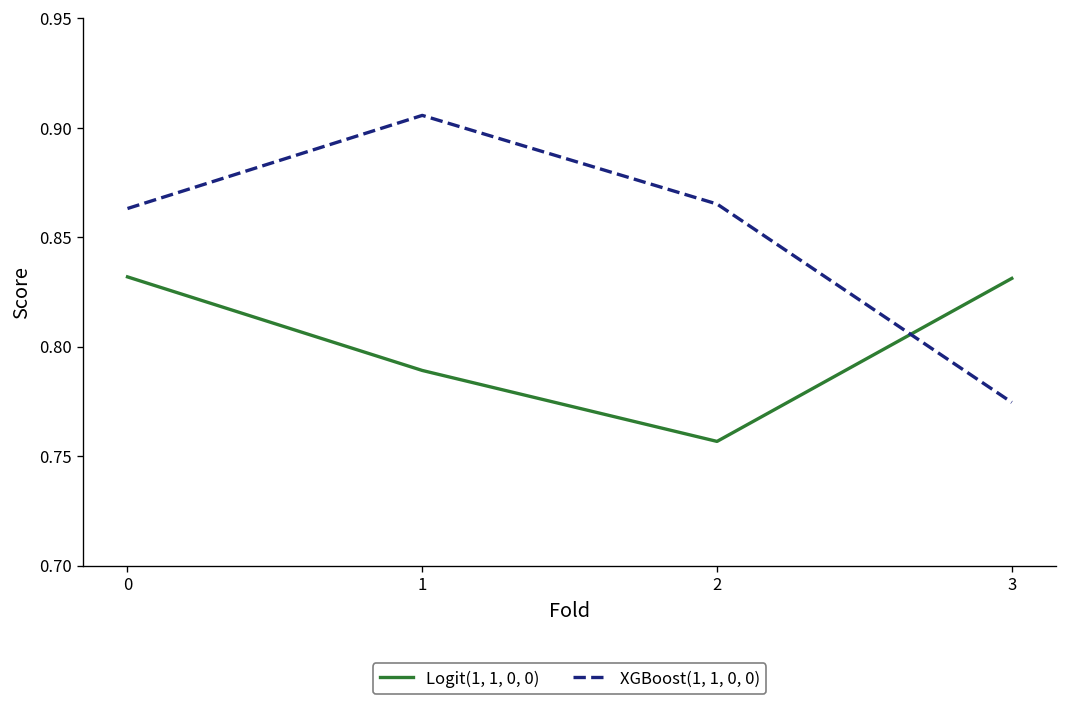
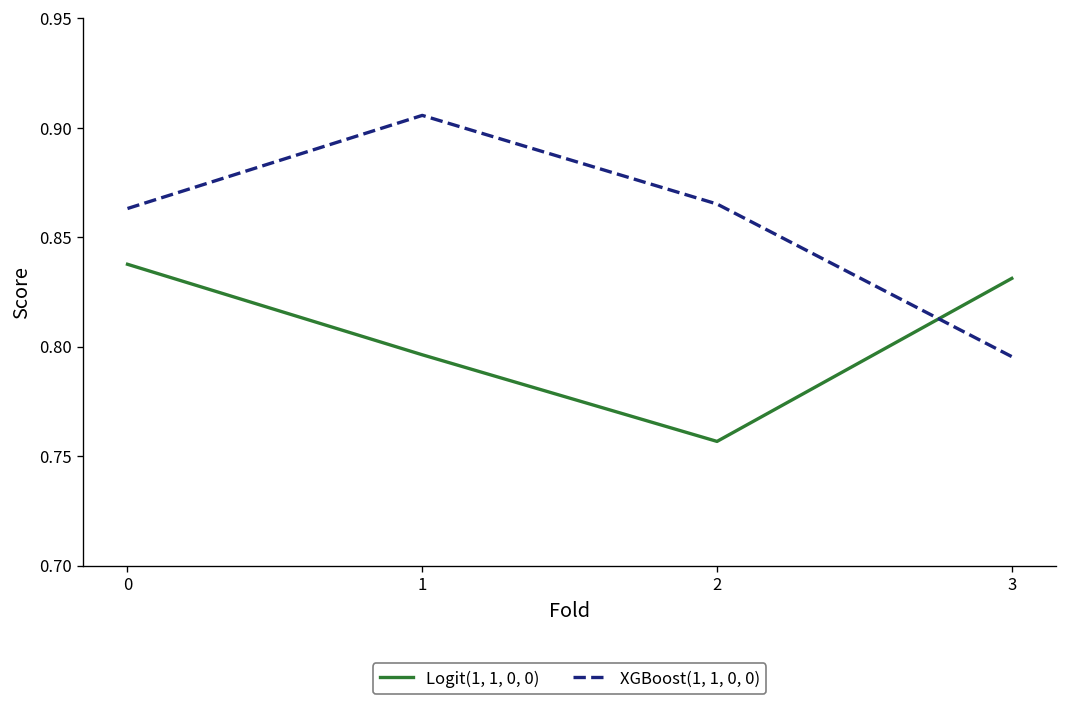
Logit(1, 1, 0, 0), 0: 0.832 -> 0.838
Logit(1, 1, 0, 0), 1: 0.789 -> 0.796
XGBoost(1, 1, 0, 0), 3: 0.775 -> 0.795
